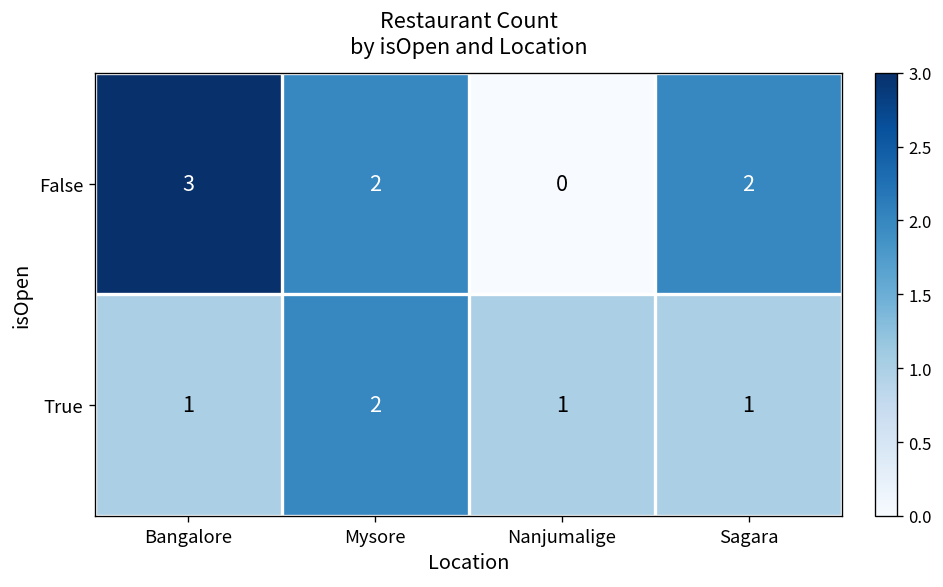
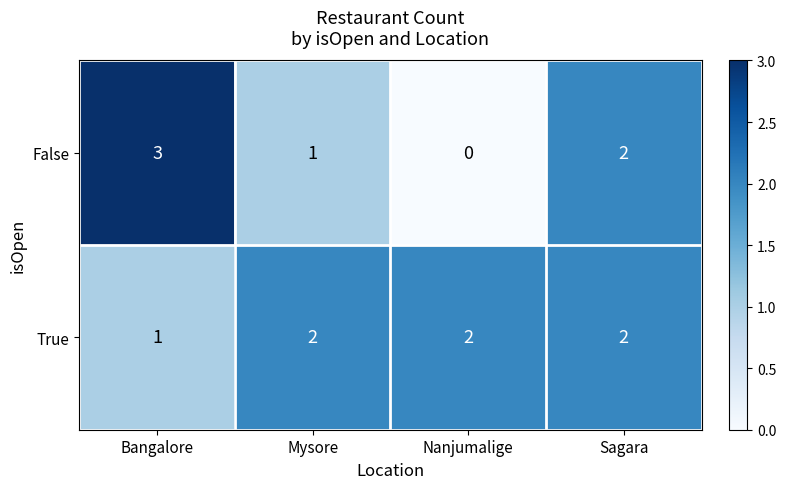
False, Mysore: 2 -> 1
True, Nanjumalige: 1 -> 2
True, Sagara: 1 -> 2
